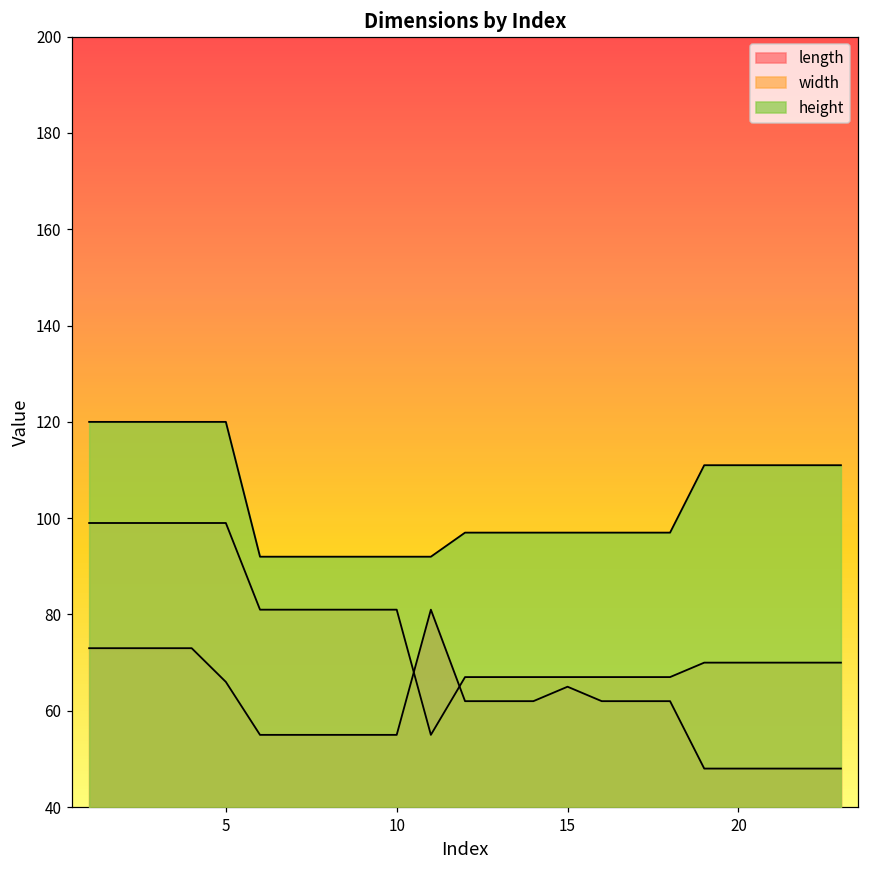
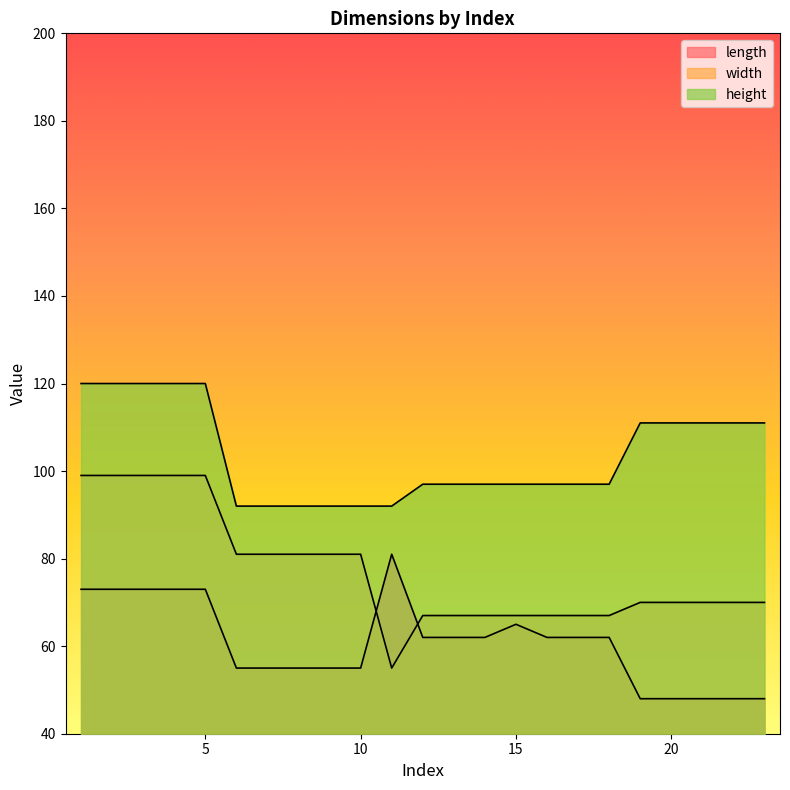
length, 5: 66 -> 73
